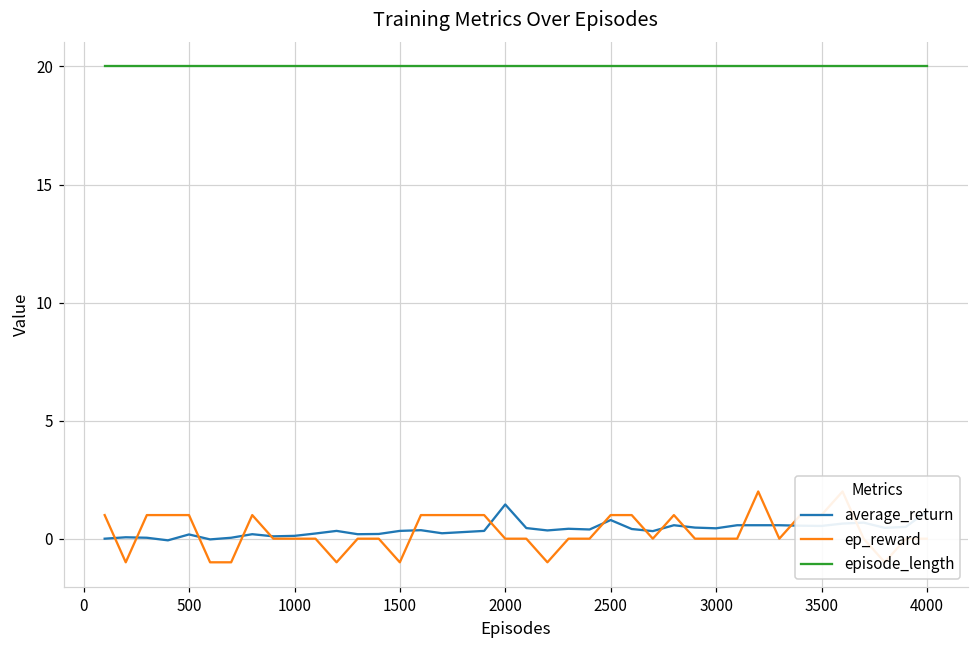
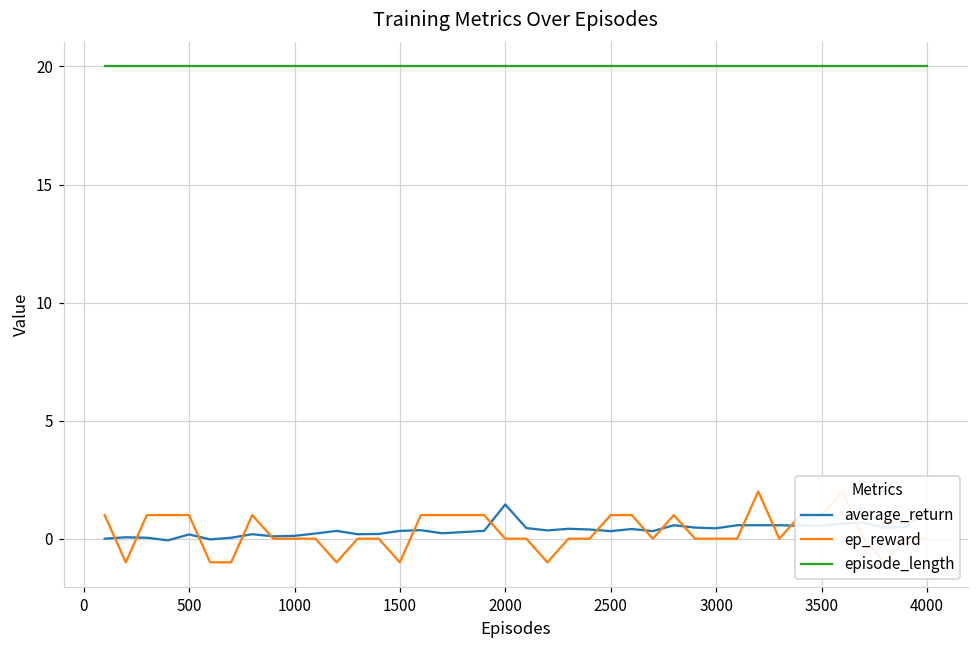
average_return, 2500: 0.8 -> 0.3
